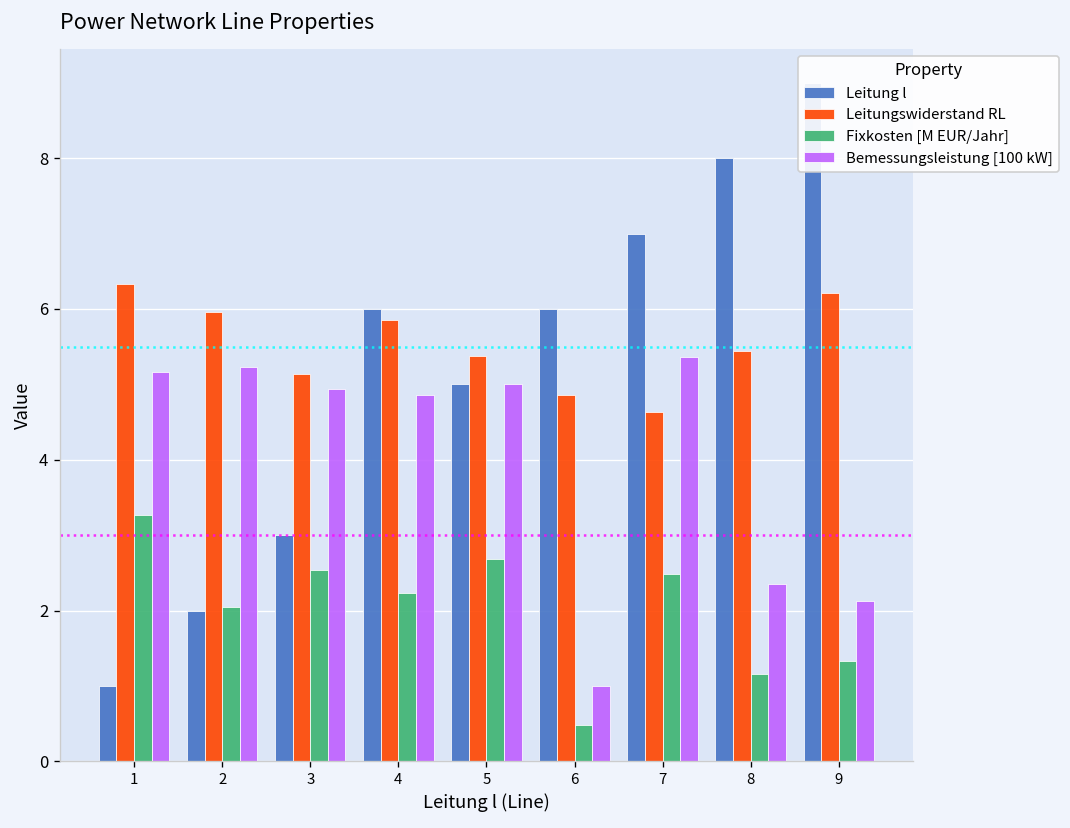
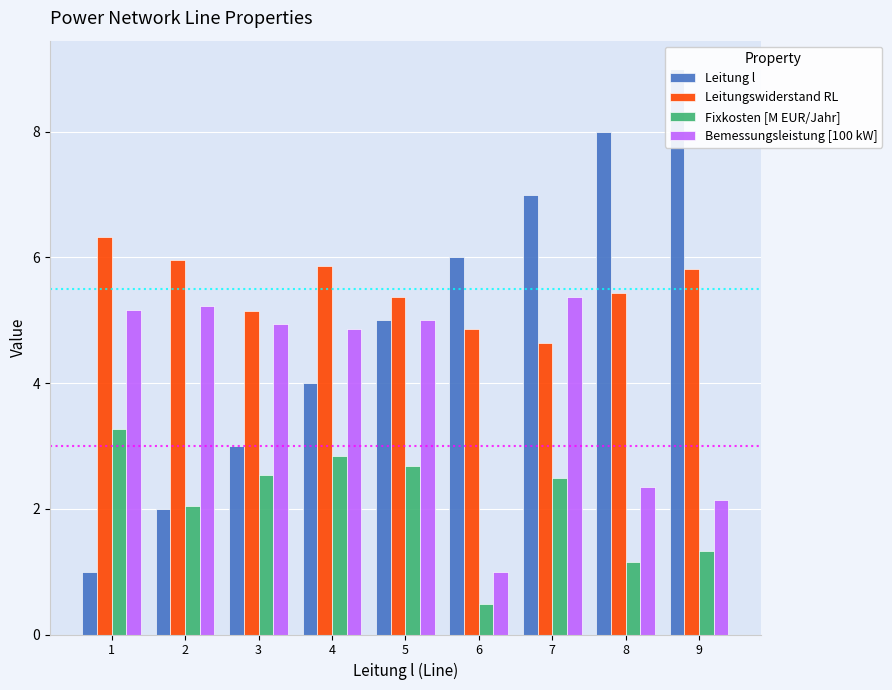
Leitung l, 4: 6 -> 4
Fixkosten [M EUR/Jahr], 4: 2.2 -> 2.8
Leitungswiderstand RL, 9: 6.2 -> 5.8
